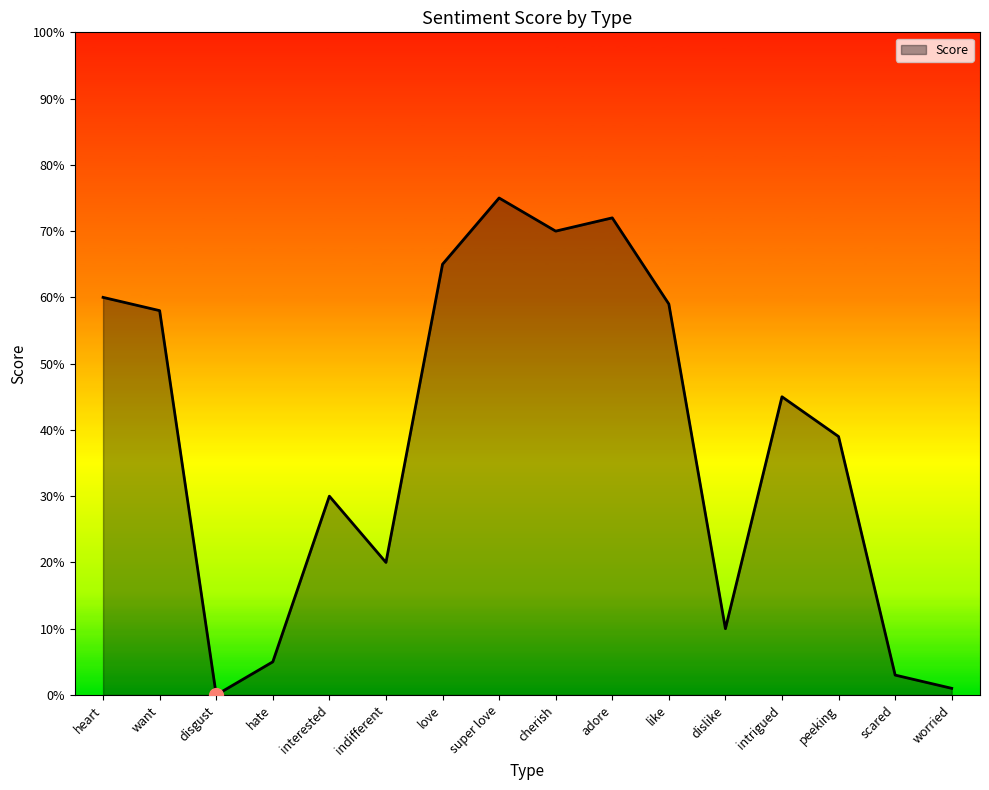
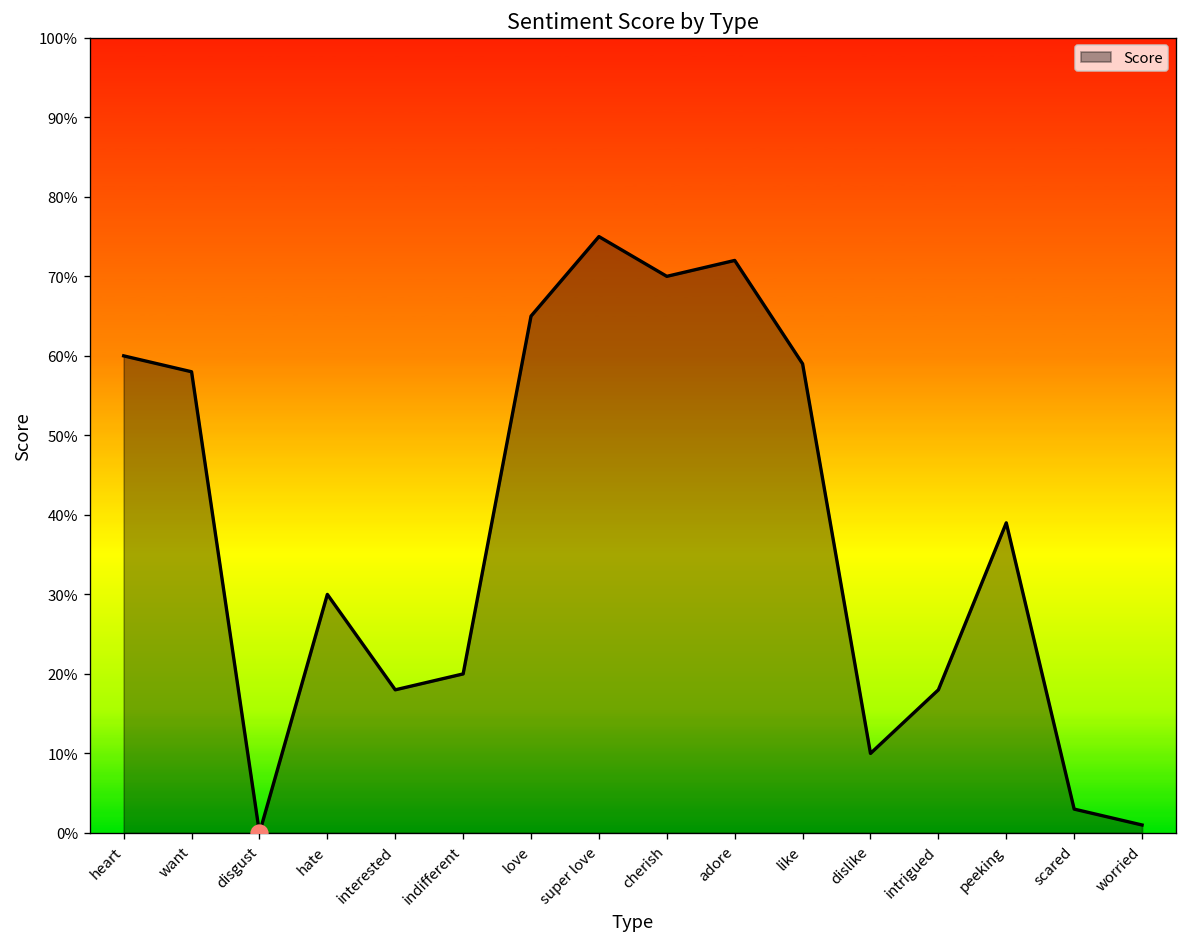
Score, hate: 5% -> 30%
Score, interested: 30% -> 18%
Score, intrigued: 45% -> 18%
